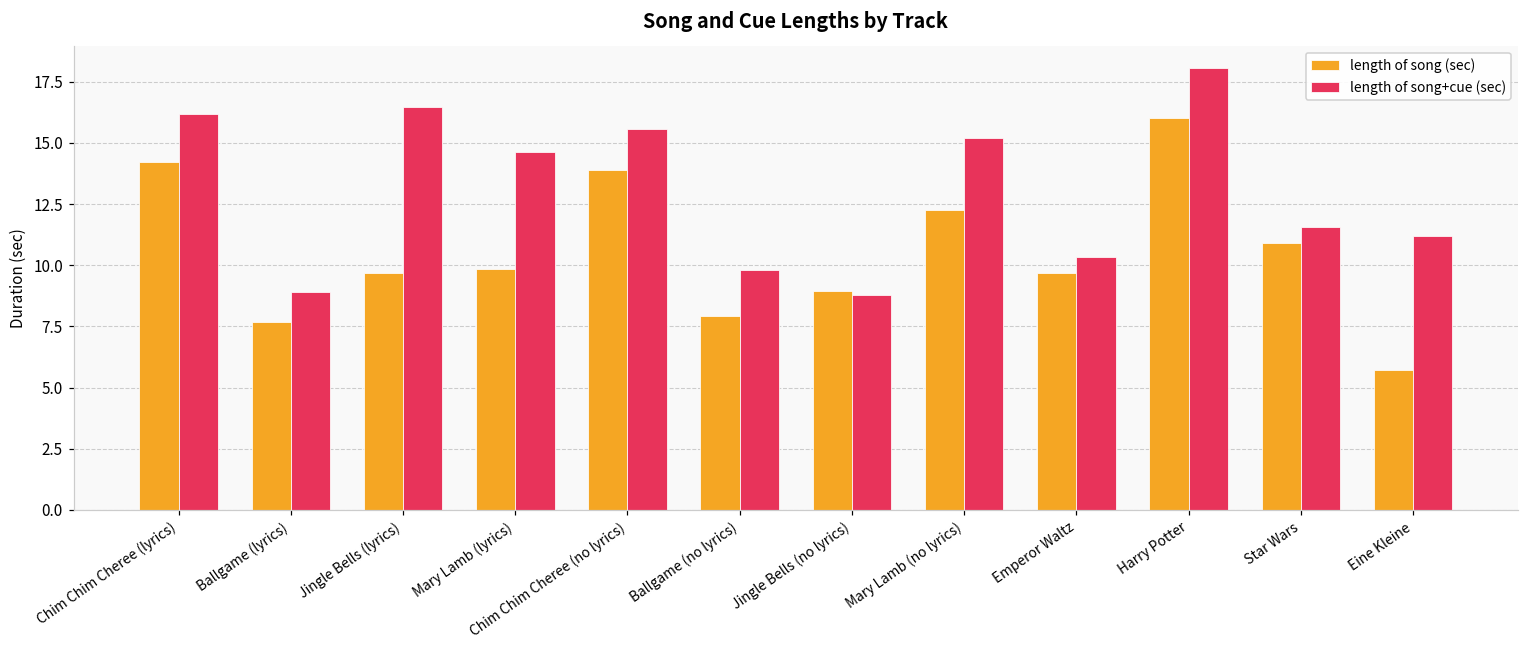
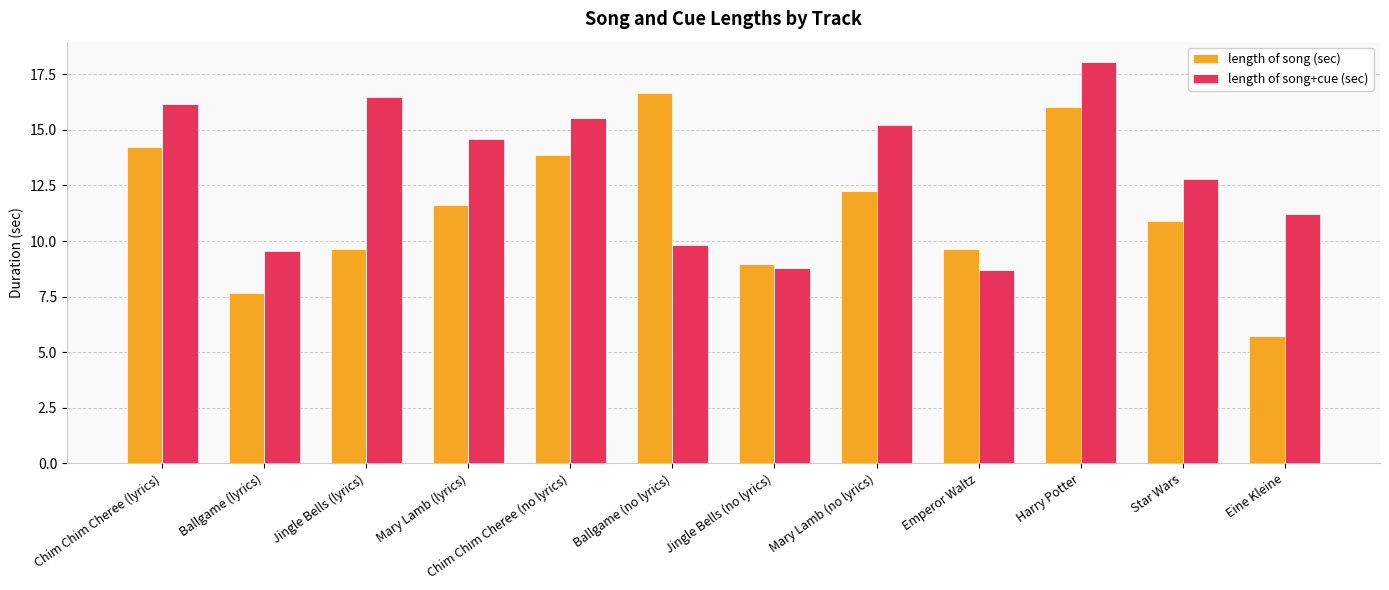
length of song+cue (sec), Ballgame (lyrics): 8.9 -> 9.5
length of song (sec), Mary Lamb (lyrics): 9.9 -> 11.6
length of song (sec), Ballgame (no lyrics): 7.9 -> 16.6
length of song+cue (sec), Emperor Waltz: 10.3 -> 8.7
length of song+cue (sec), Star Wars: 11.5 -> 12.8
